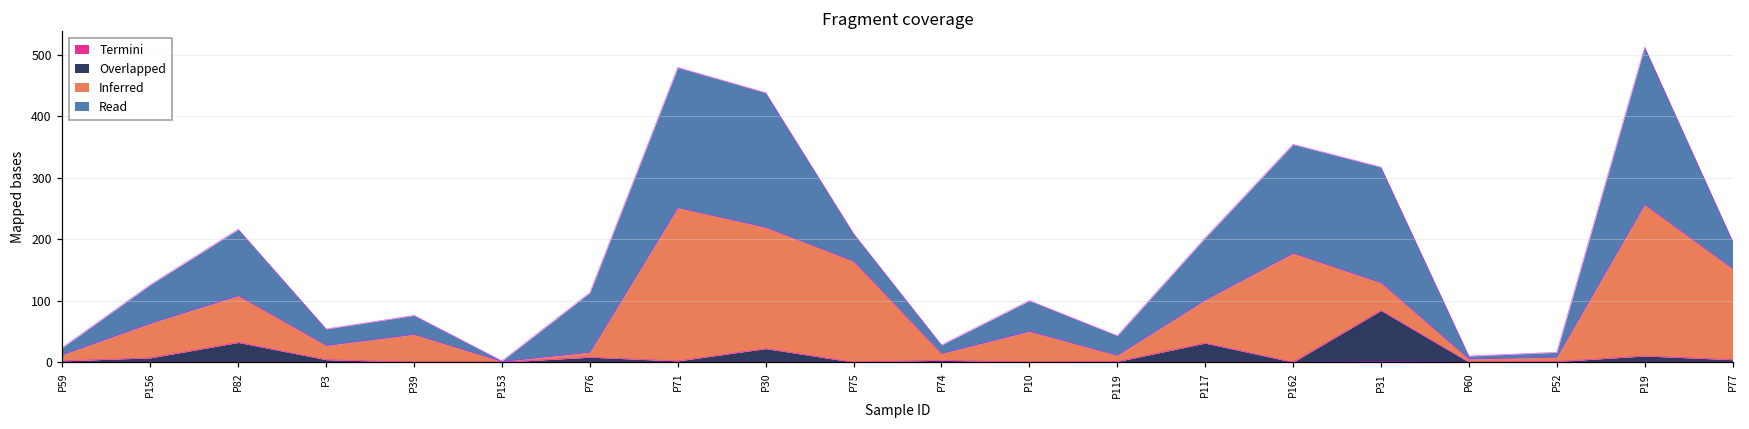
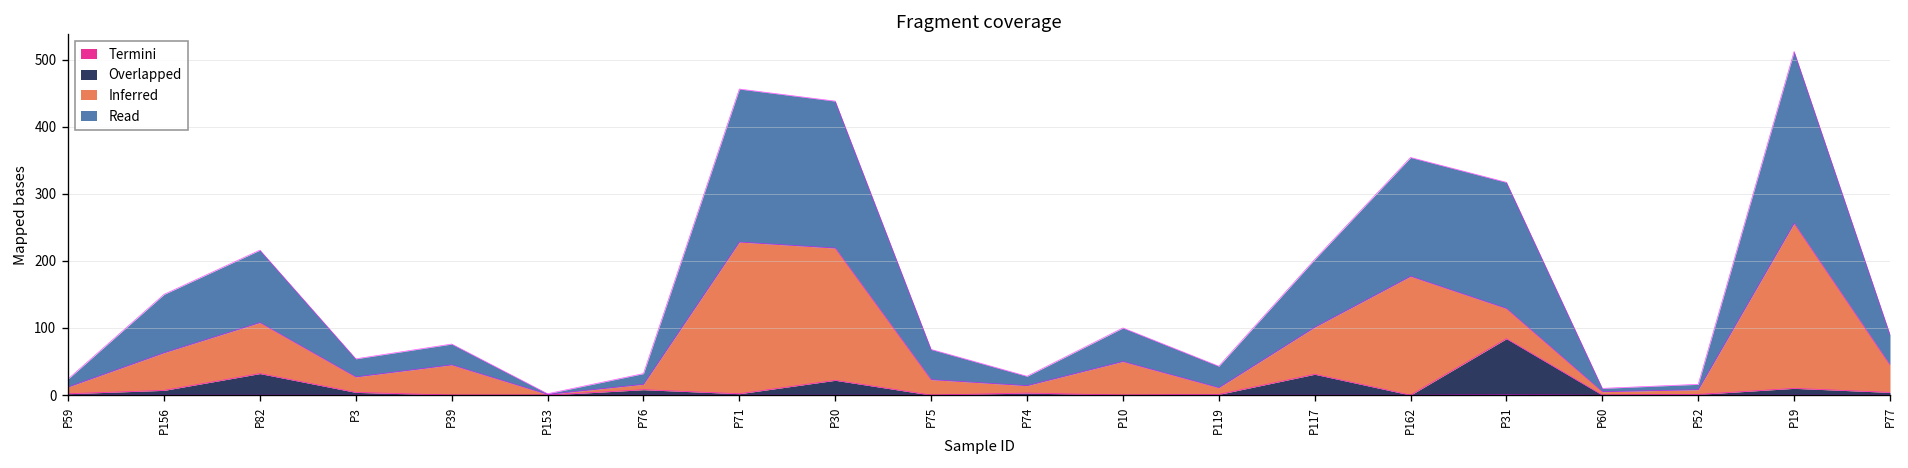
Read, P156: 60 -> 90
Read, P76: 100 -> 20
Inferred, P71: 250 -> 230
Inferred, P75: 160 -> 20
Inferred, P77: 150 -> 40
